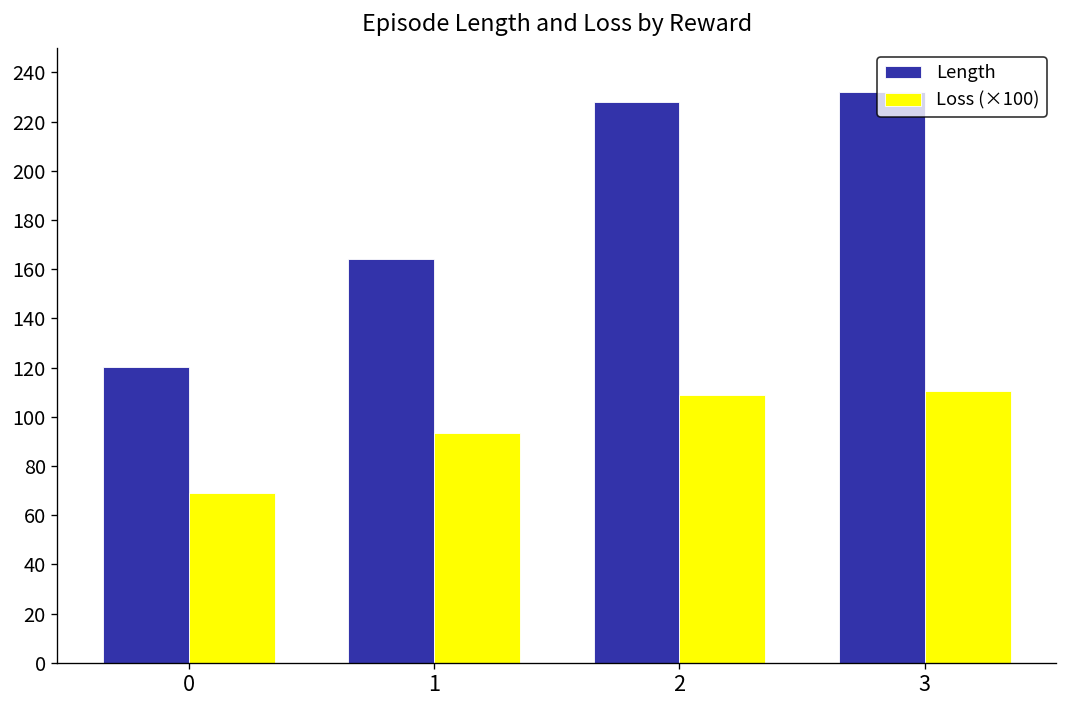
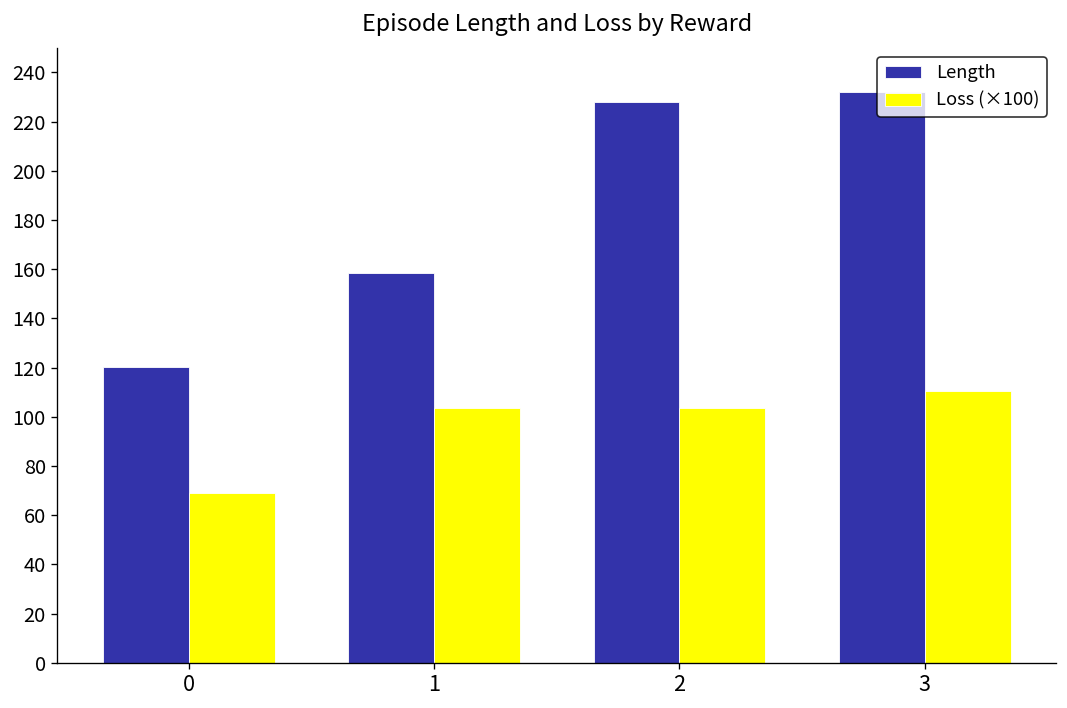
Length, 1: 164 -> 159
Loss (×100), 1: 94 -> 104
Loss (×100), 2: 109 -> 103
